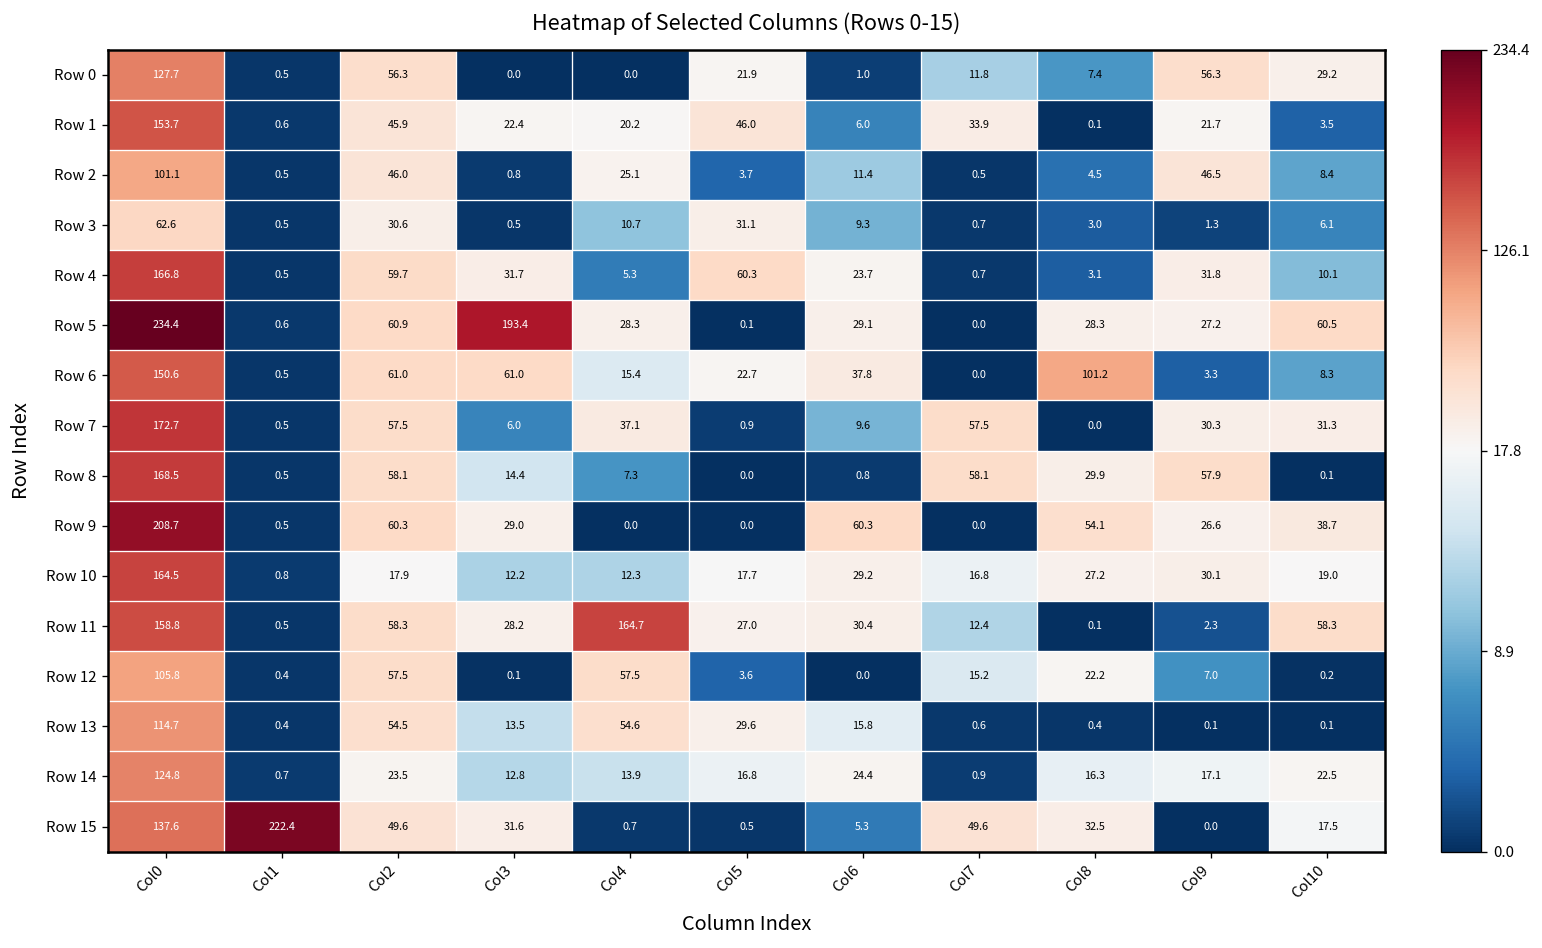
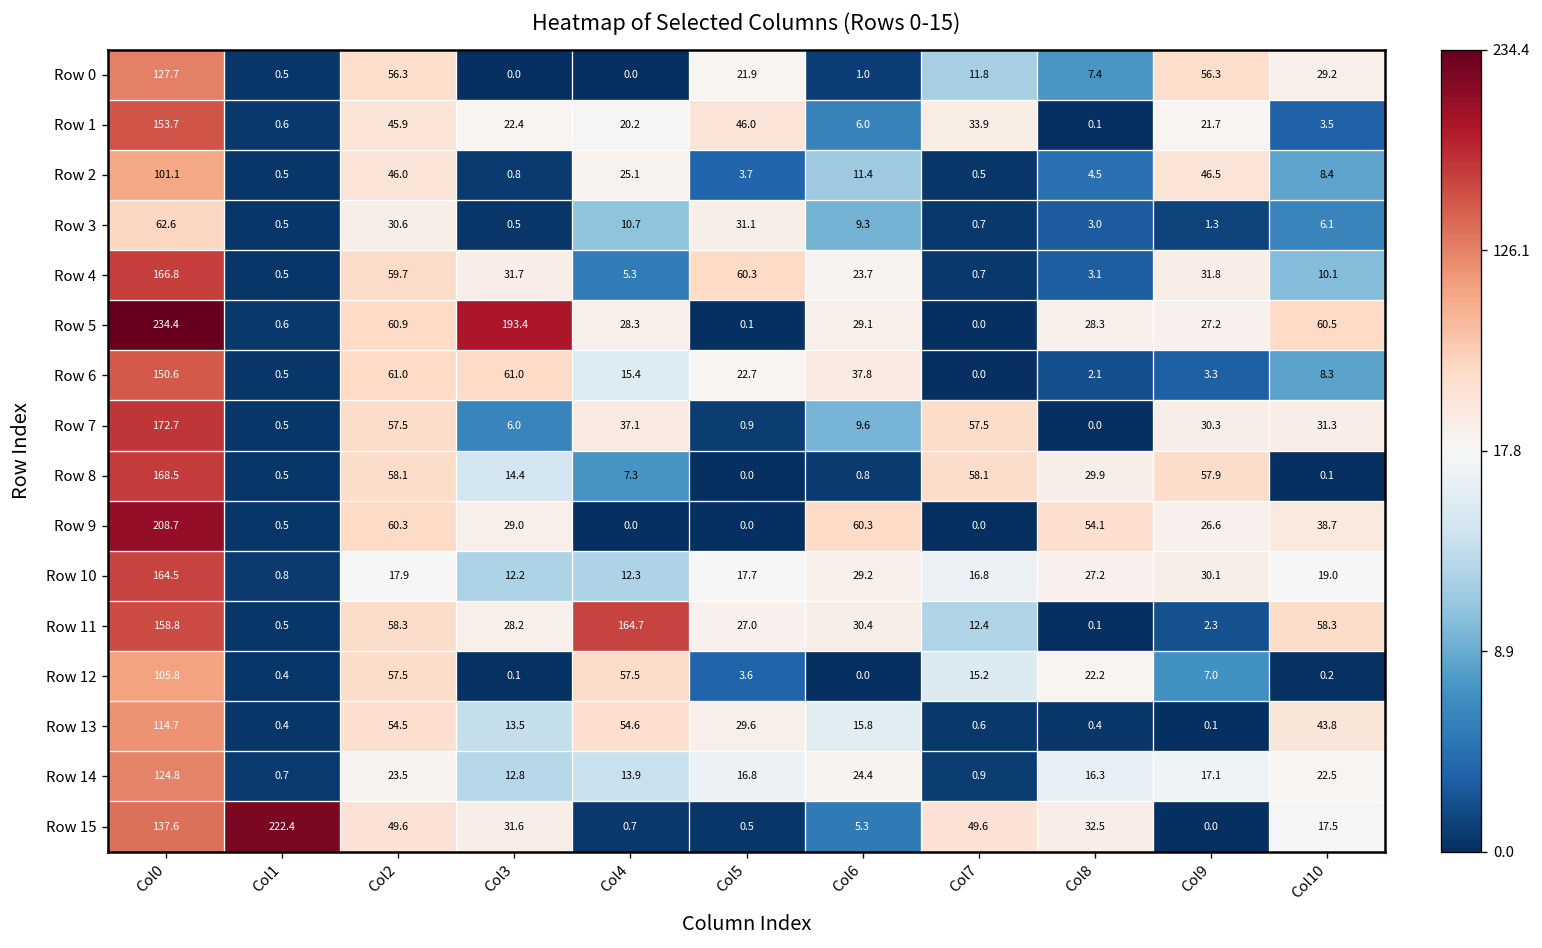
Row 6, Col8: 101.2 -> 2.1
Row 13, Col10: 0.1 -> 43.8
